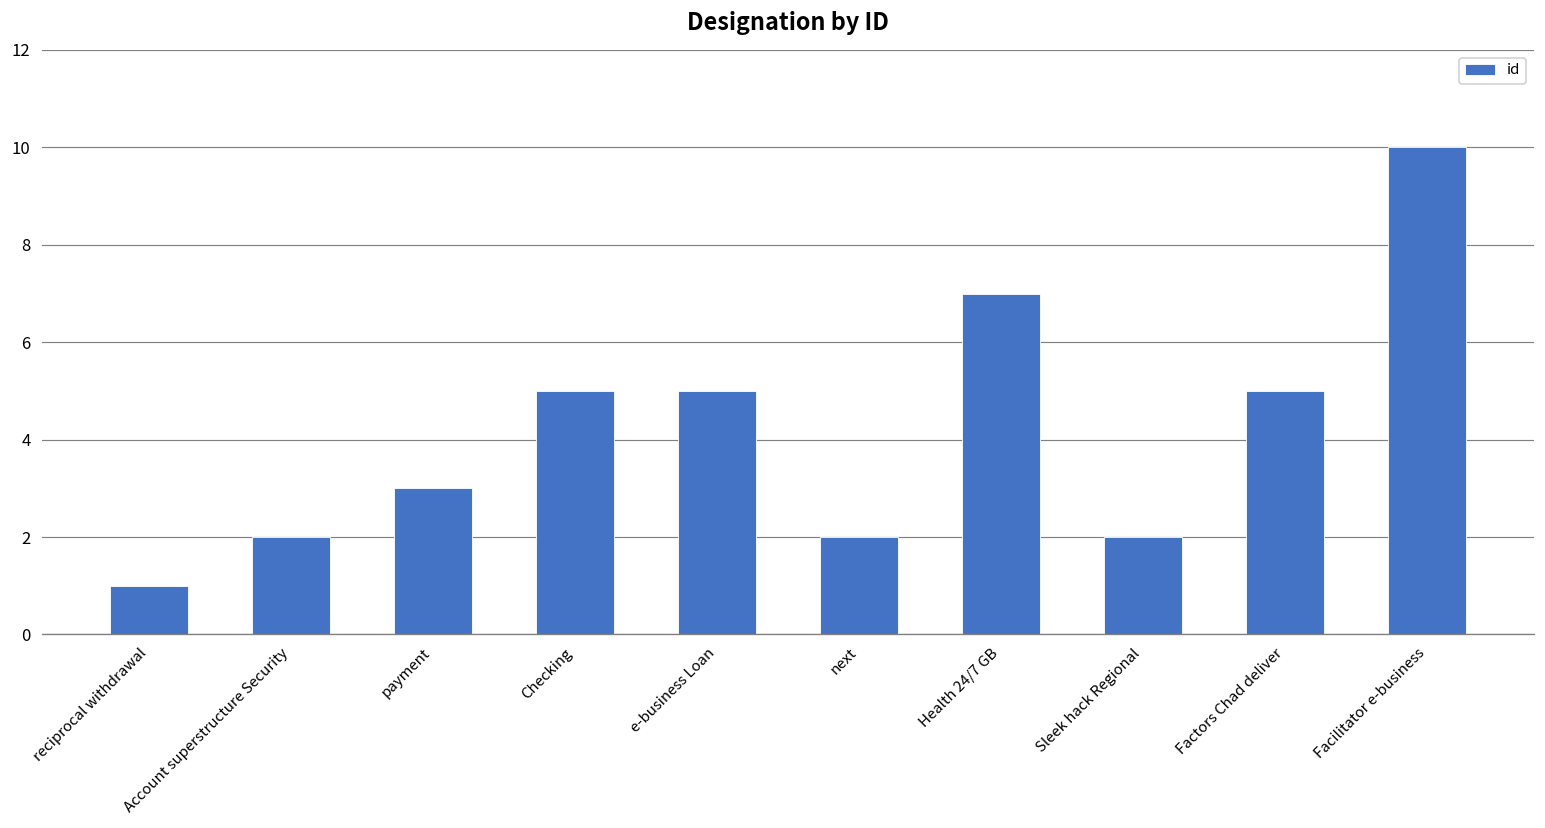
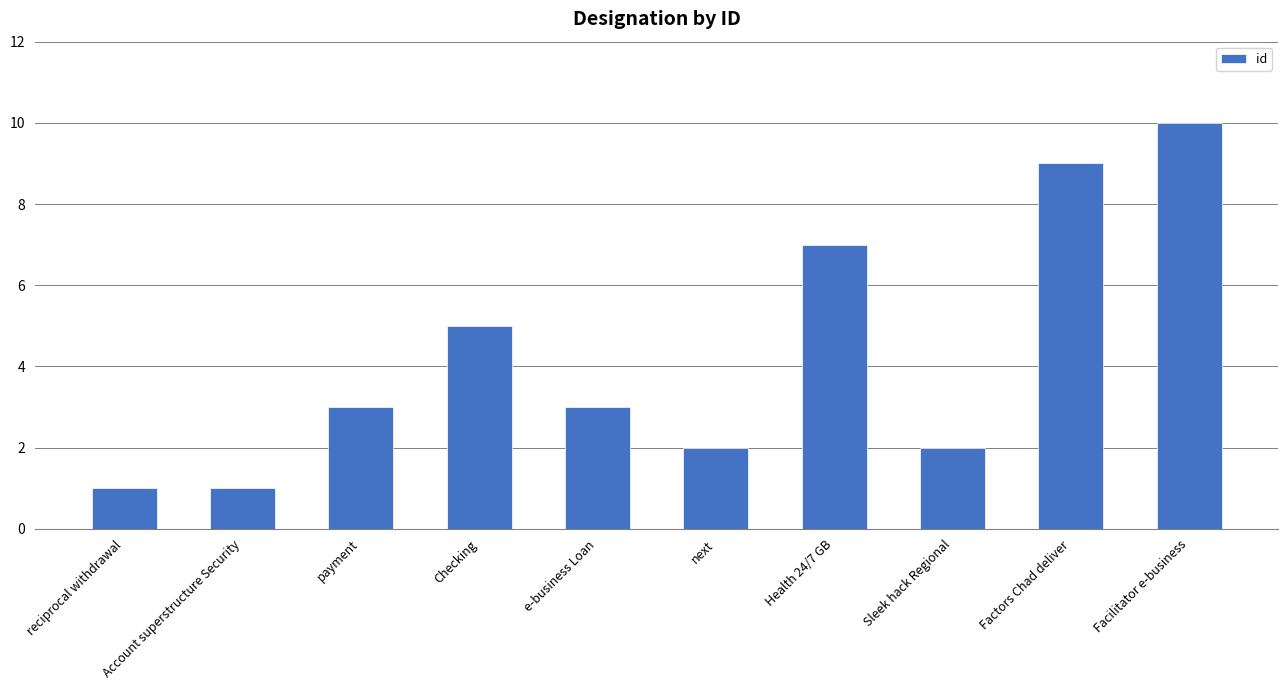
Account superstructure Security: 2 -> 1
e-business Loan: 5 -> 3
Factors Chad deliver: 5 -> 9
